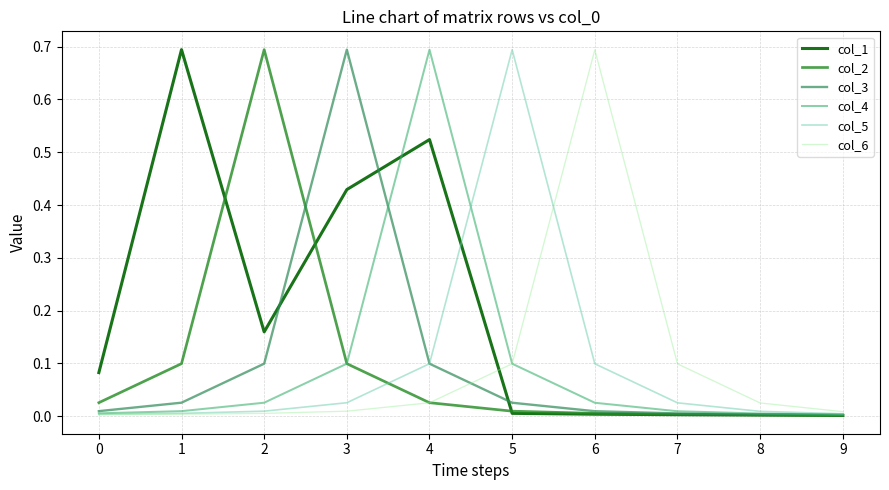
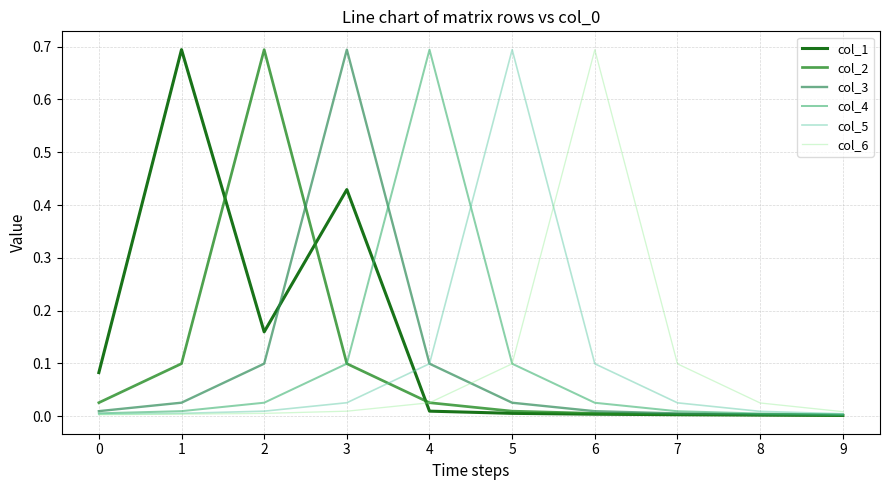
col_1, 4: 0.52 -> 0.01
